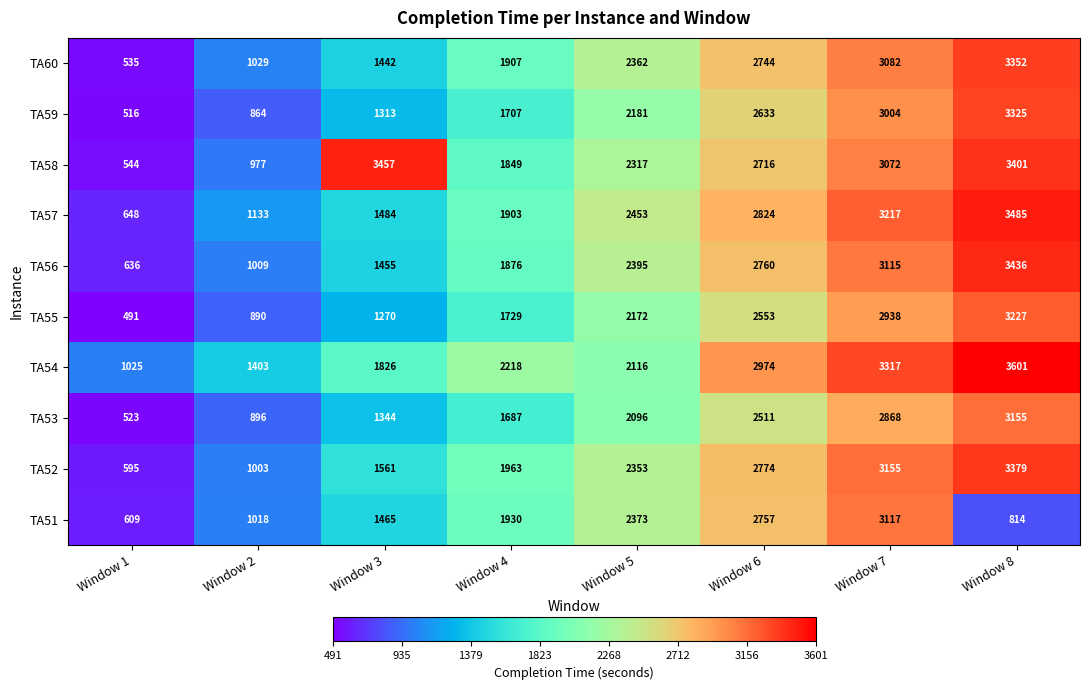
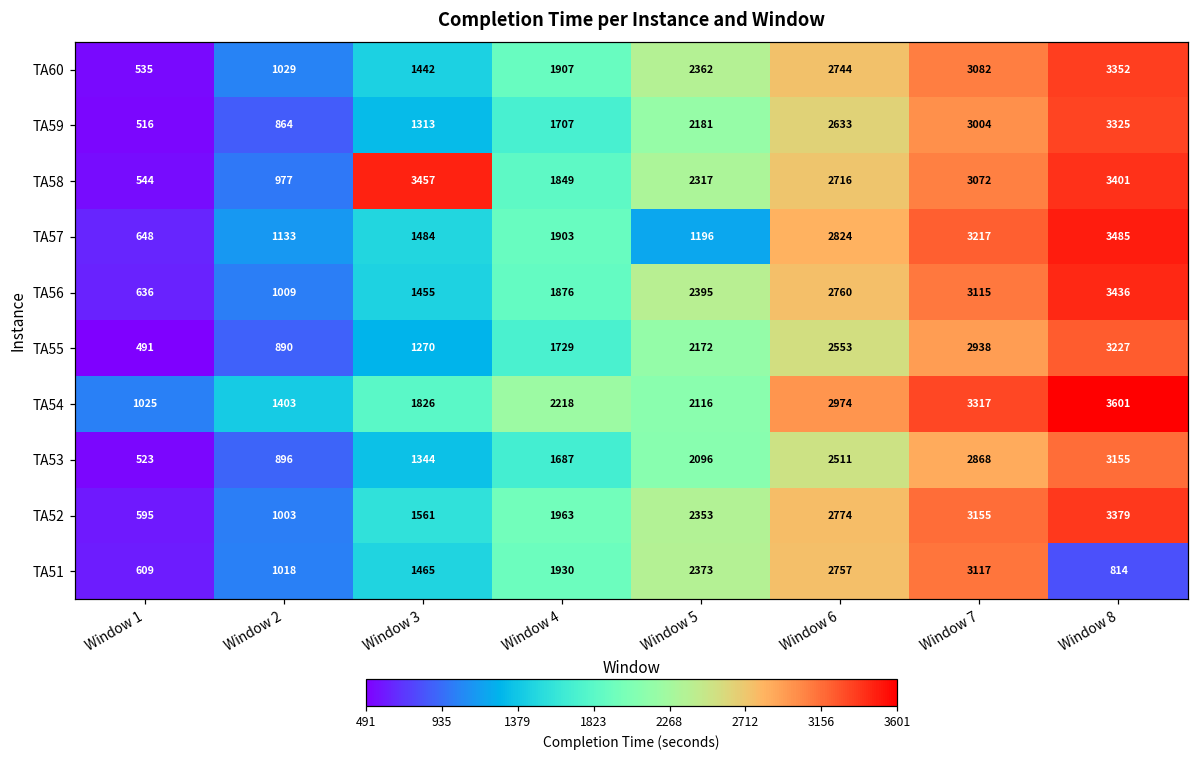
TA57, Window 5: 2453 -> 1196
